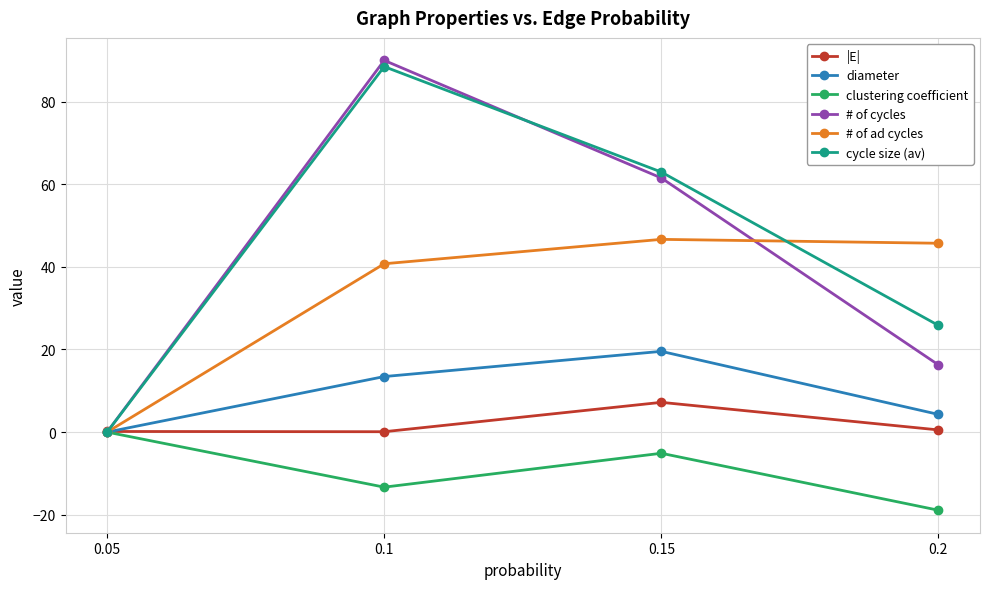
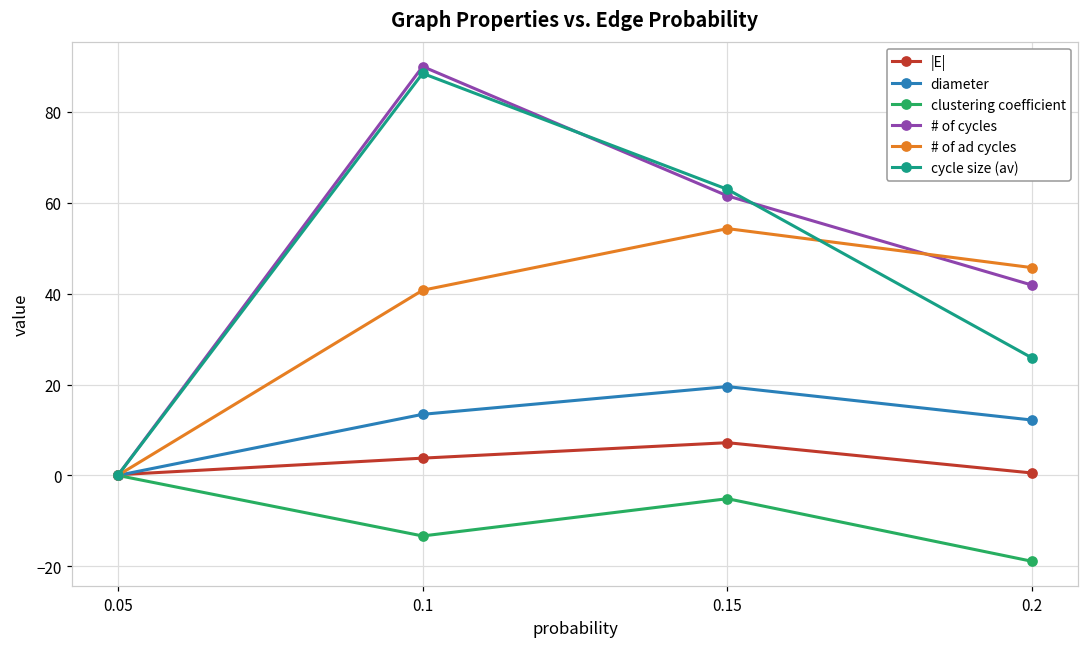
|E|, 0.1: 0 -> 4
# of ad cycles, 0.15: 47 -> 54
diameter, 0.2: 4 -> 12
# of cycles, 0.2: 16 -> 42
